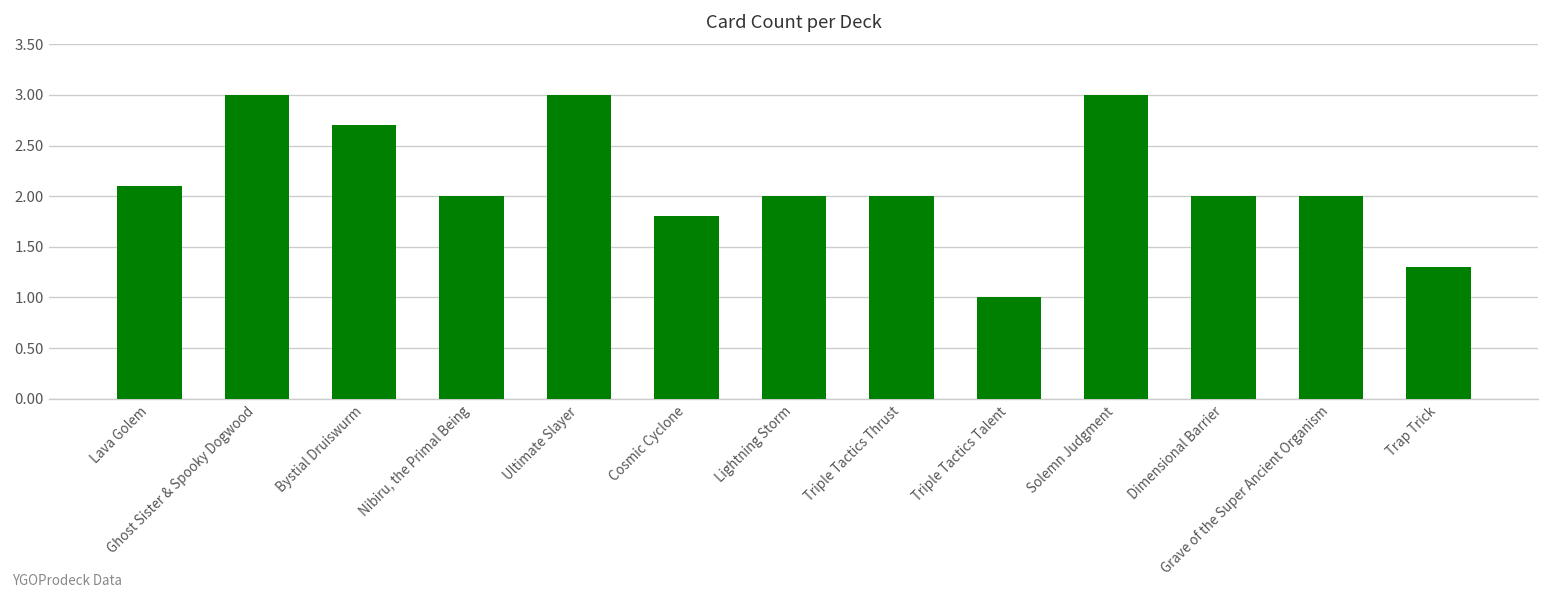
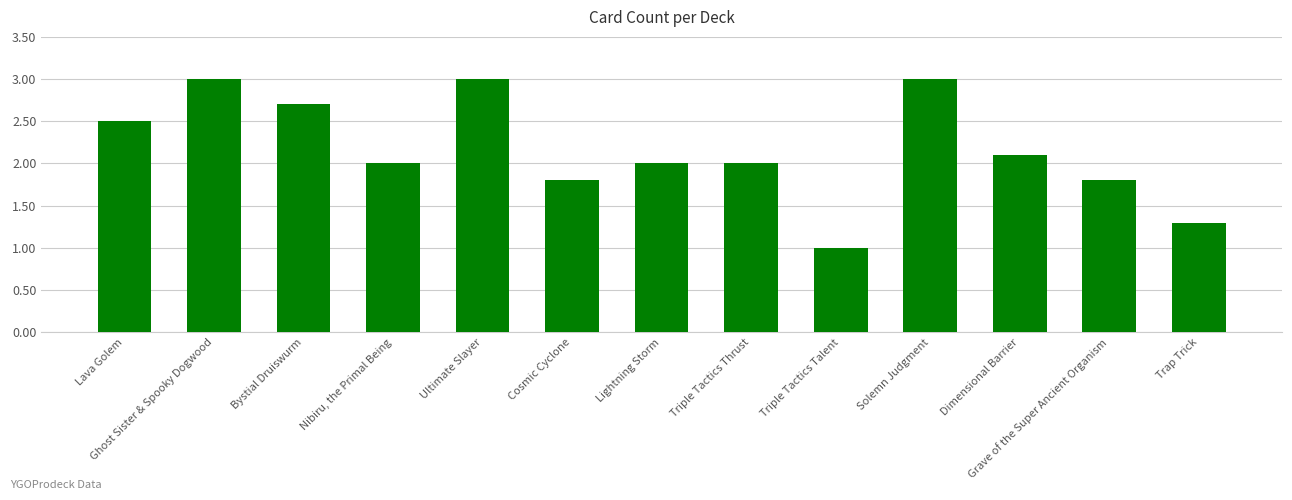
Lava Golem: 2.1 -> 2.5
Dimensional Barrier: 2.0 -> 2.1
Grave of the Super Ancient Organism: 2.0 -> 1.8
